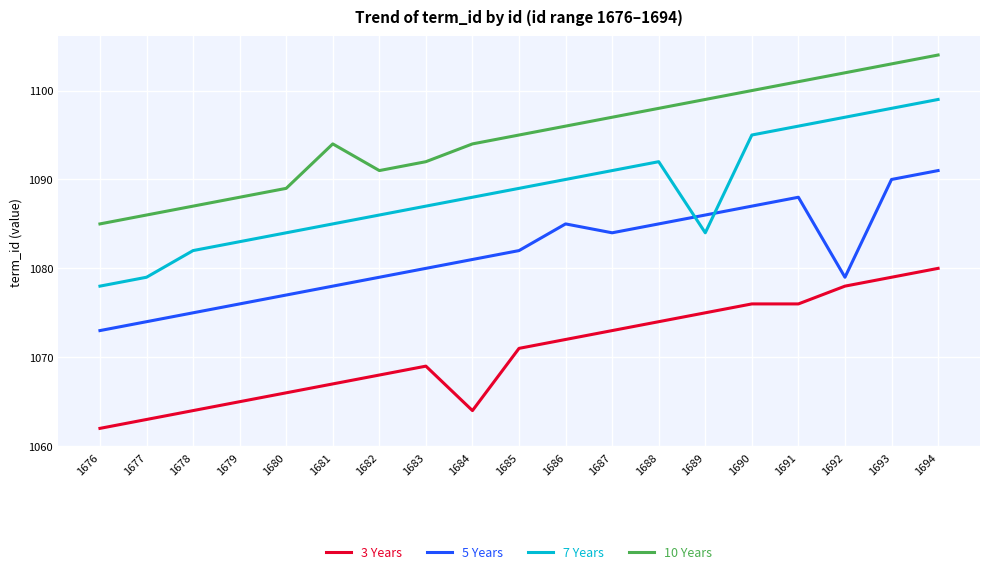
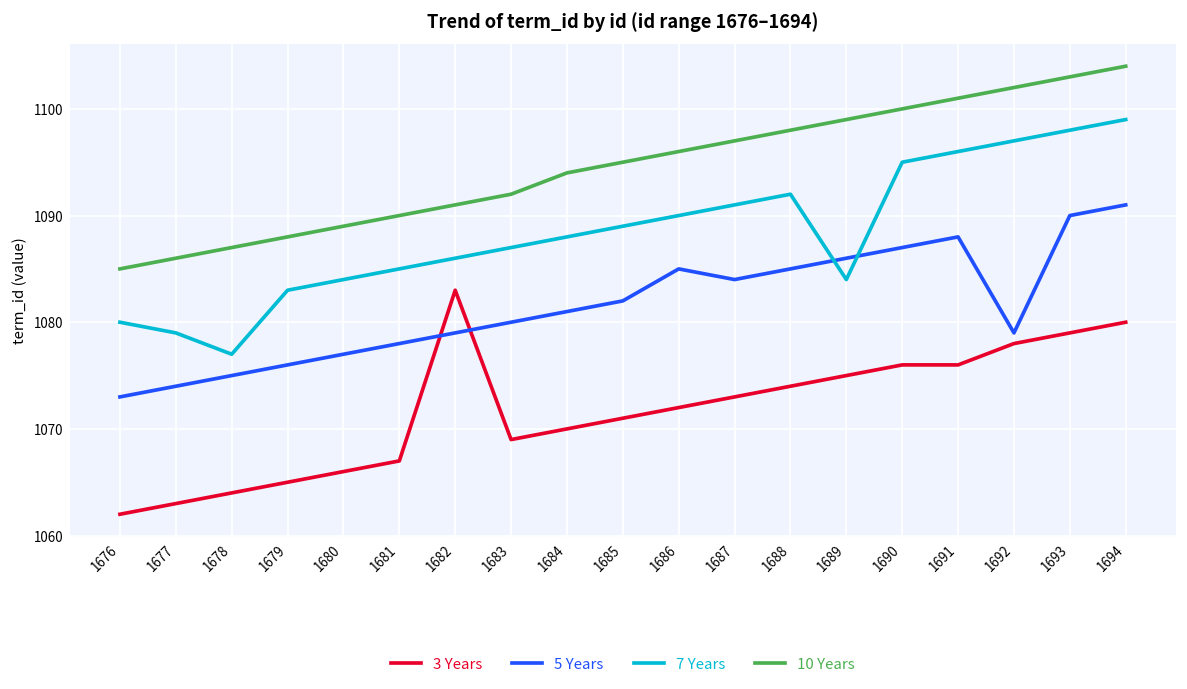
7 Years, 1676: 1078 -> 1080
7 Years, 1678: 1082 -> 1077
10 Years, 1681: 1094 -> 1090
3 Years, 1682: 1068 -> 1083
3 Years, 1684: 1064 -> 1070
